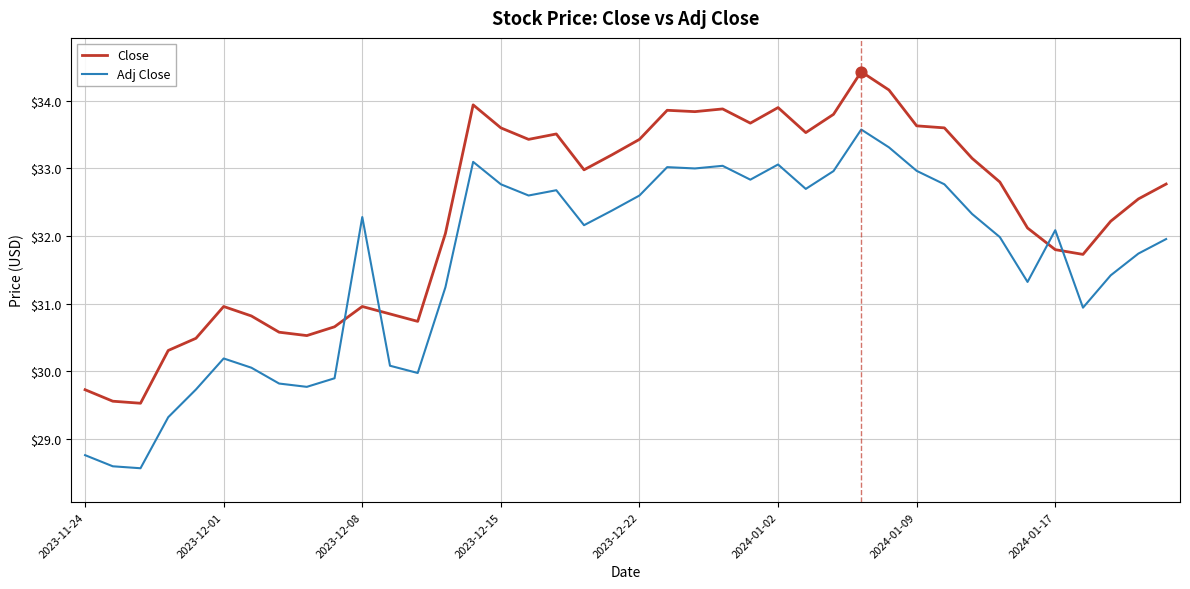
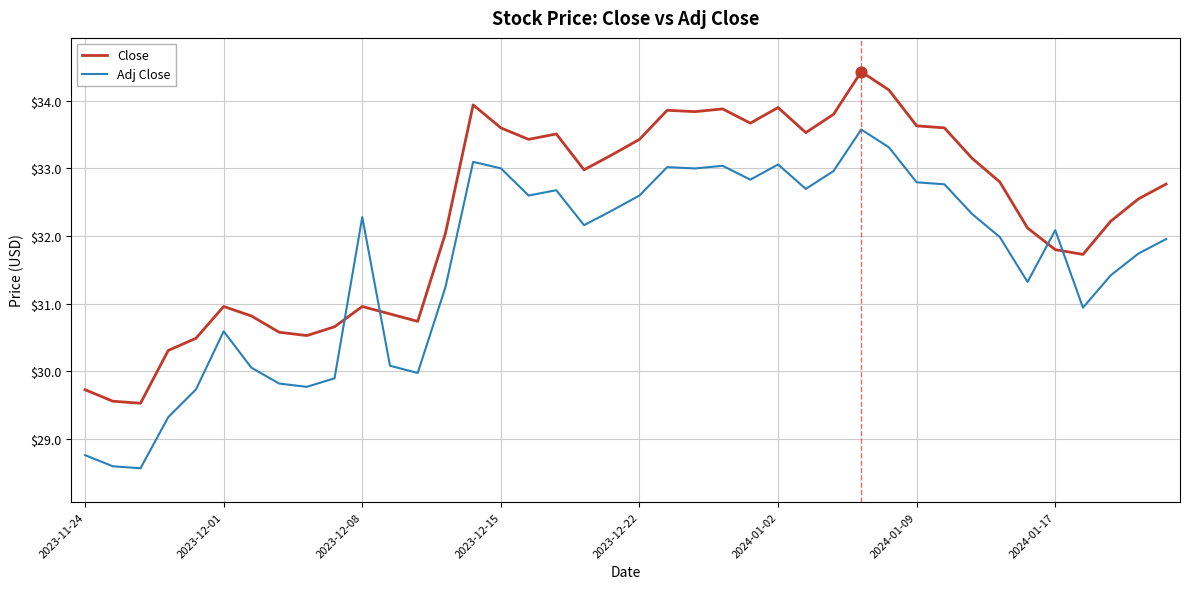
Adj Close, 2023-12-01: $30.2 -> $30.6
Adj Close, 2023-12-15: $32.8 -> $33.0
Adj Close, 2024-01-09: $33.0 -> $32.8
